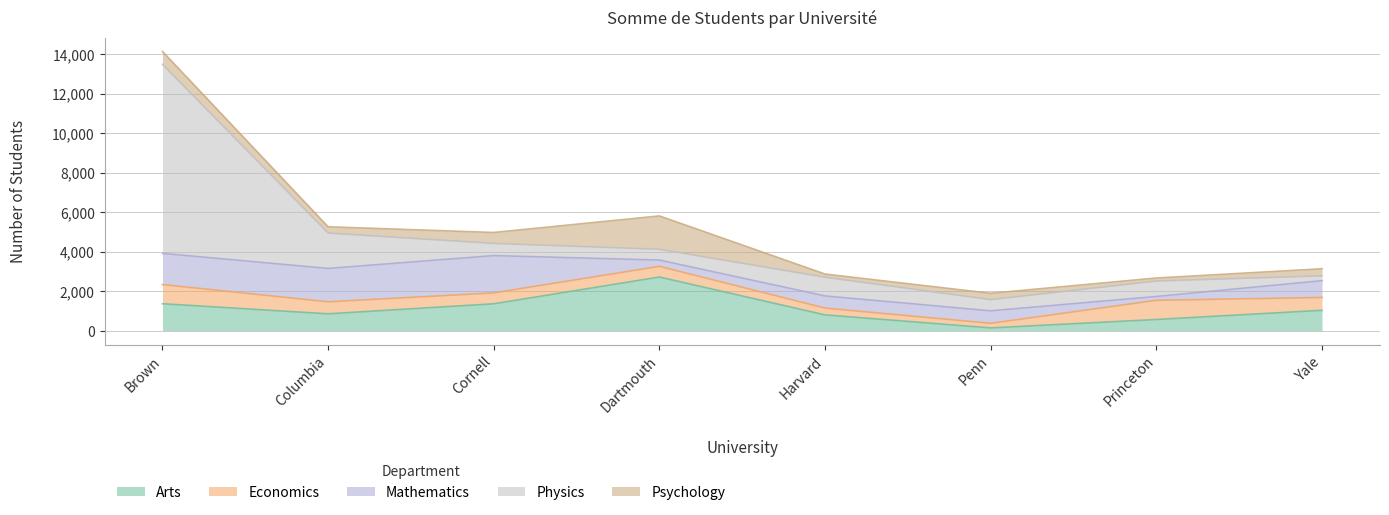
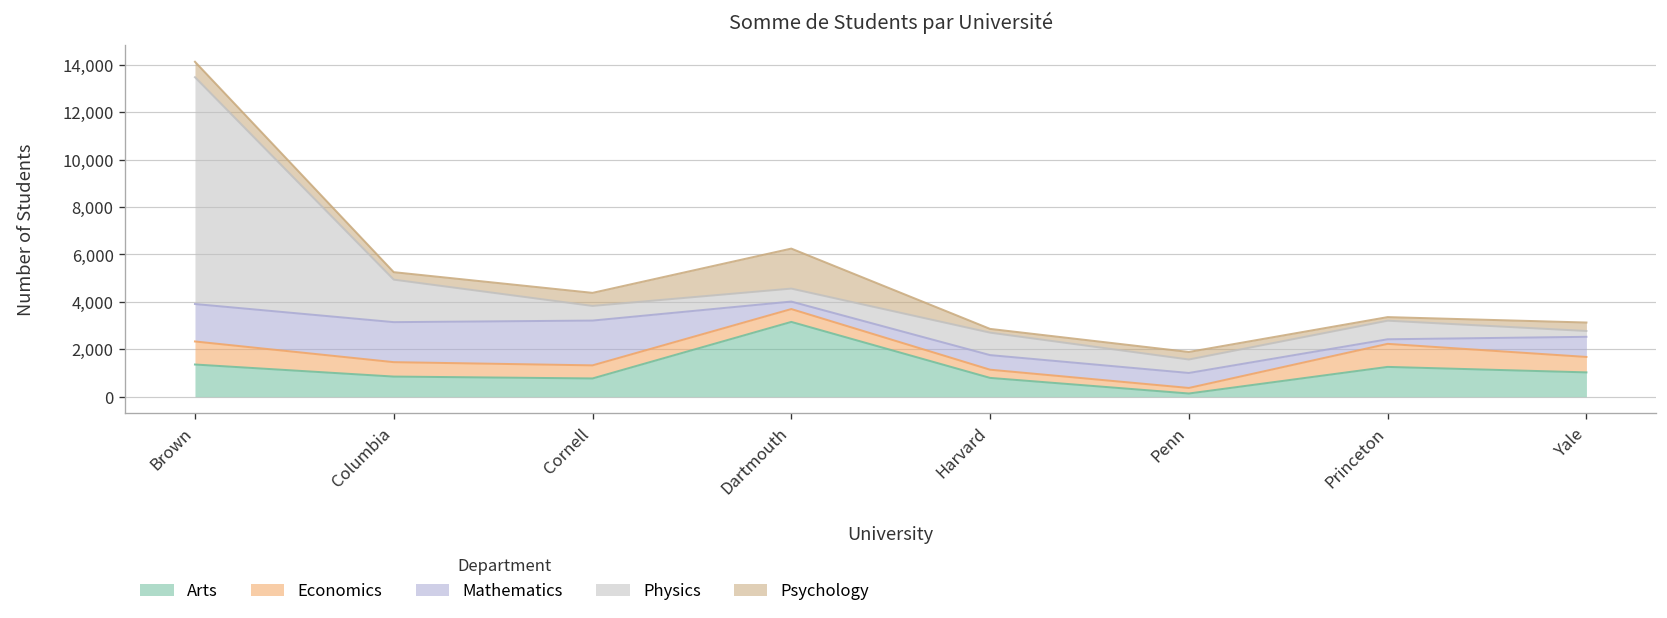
Arts, Cornell: 1,400 -> 800
Arts, Dartmouth: 2,700 -> 3,200
Arts, Princeton: 600 -> 1,300
